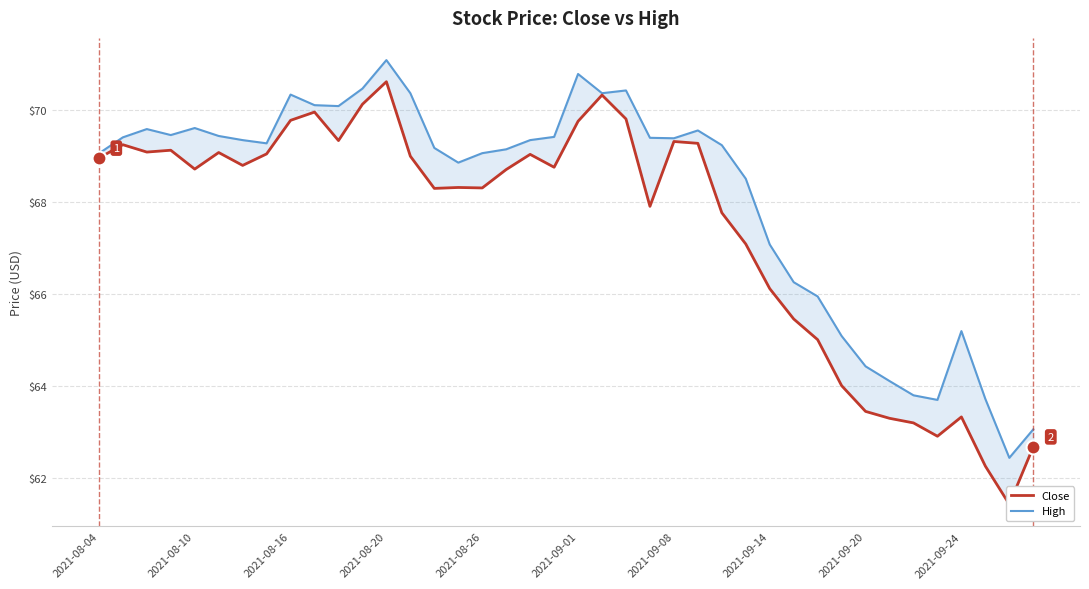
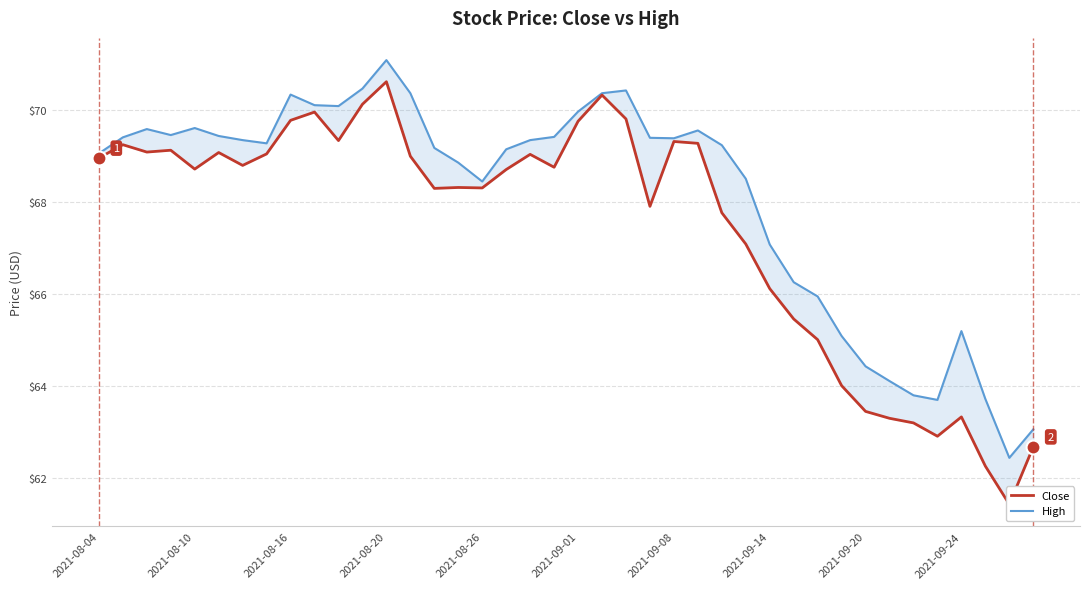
High, 2021-08-26: $69.1 -> $68.4
High, 2021-09-01: $70.8 -> $70.0
